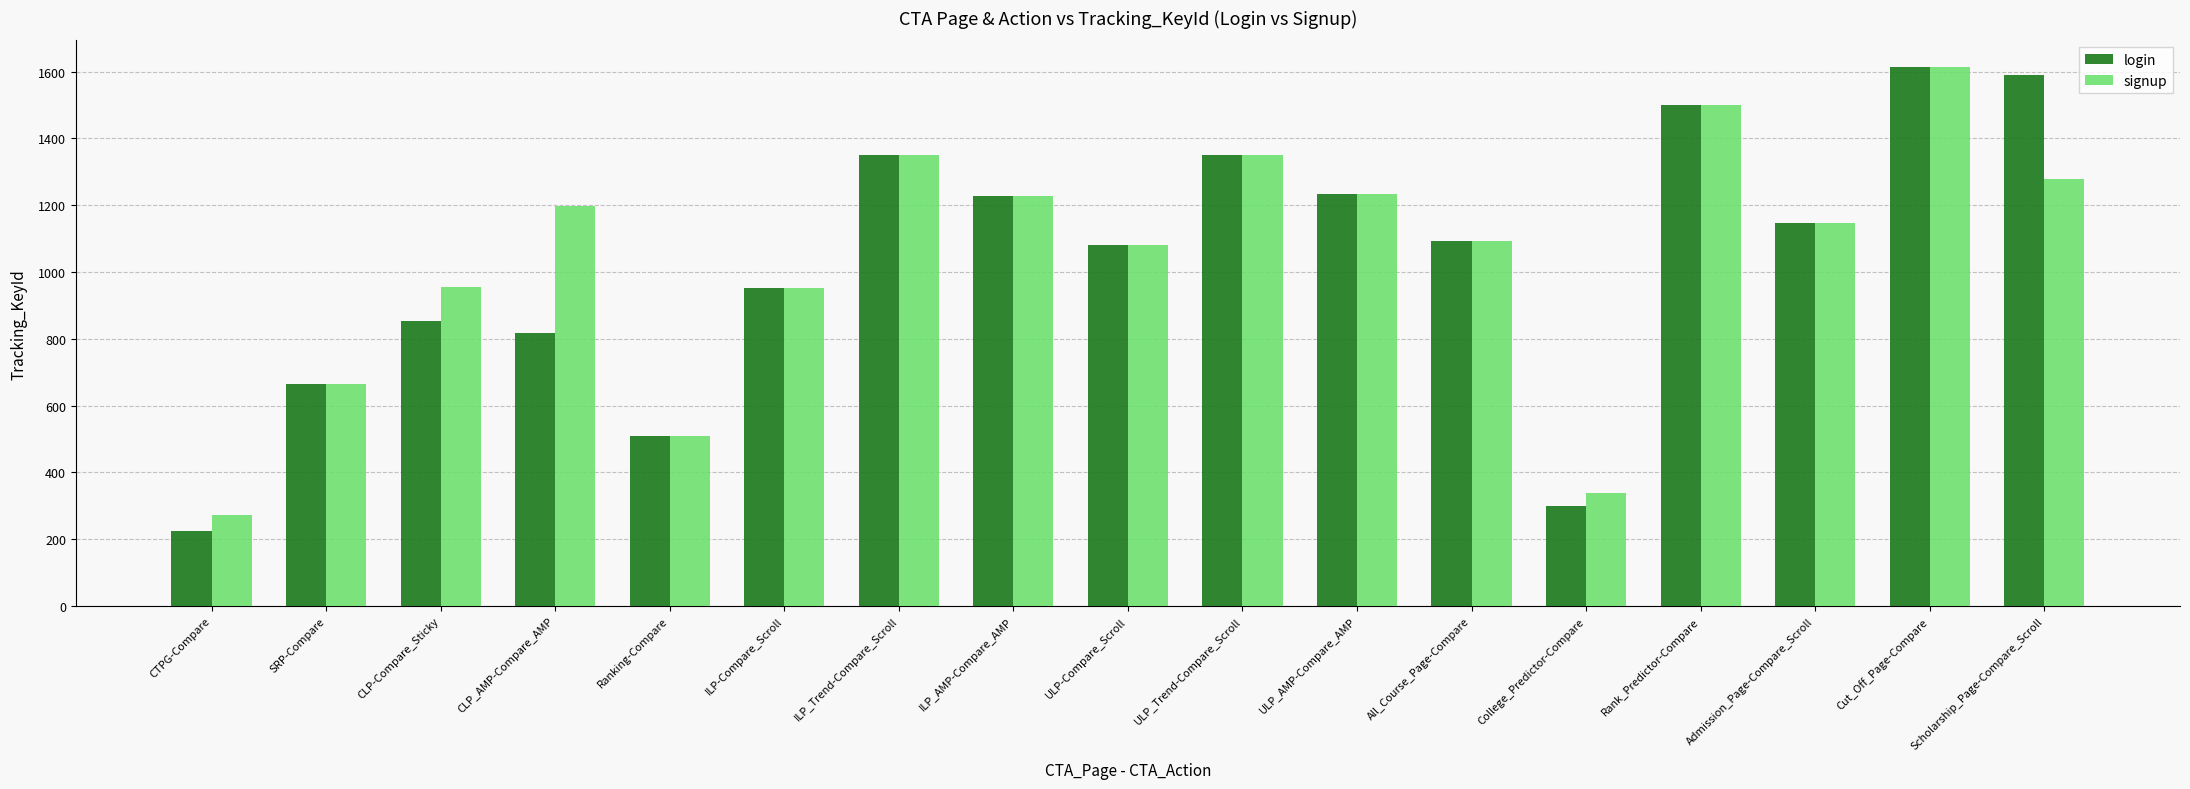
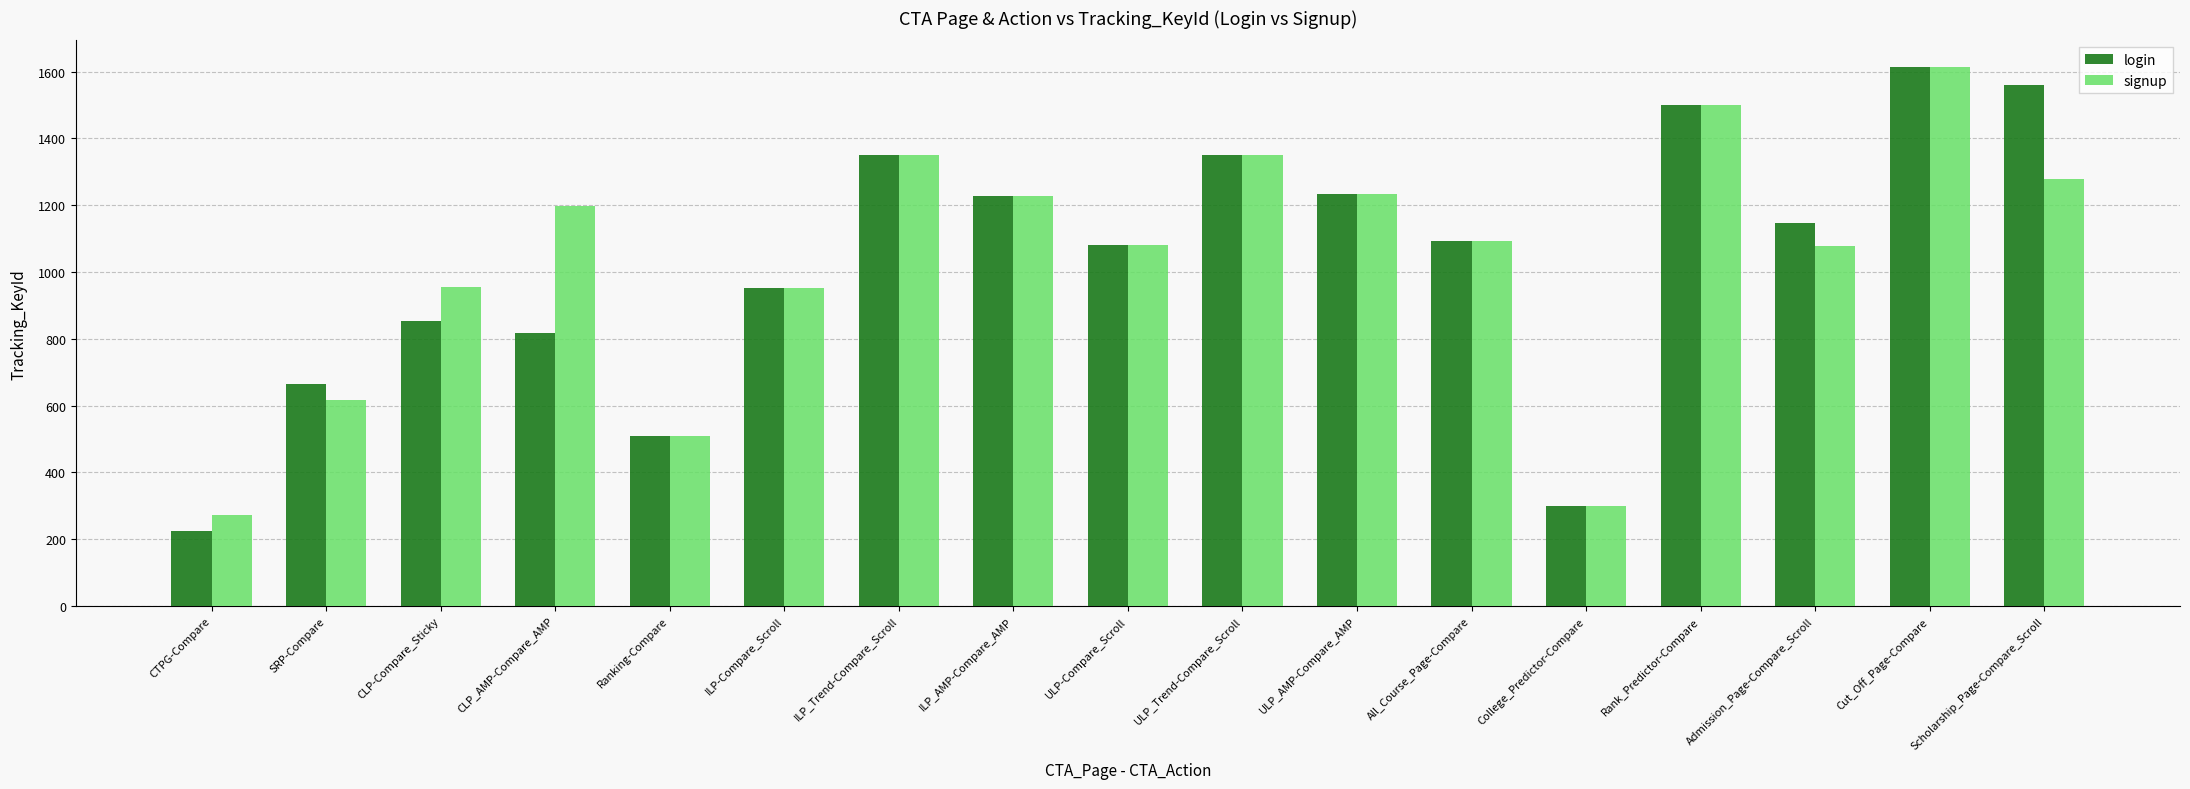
signup, SRP-Compare: 670 -> 620
signup, College_Predictor-Compare: 340 -> 300
signup, Admission_Page-Compare_Scroll: 1150 -> 1080
login, Scholarship_Page-Compare_Scroll: 1590 -> 1560
